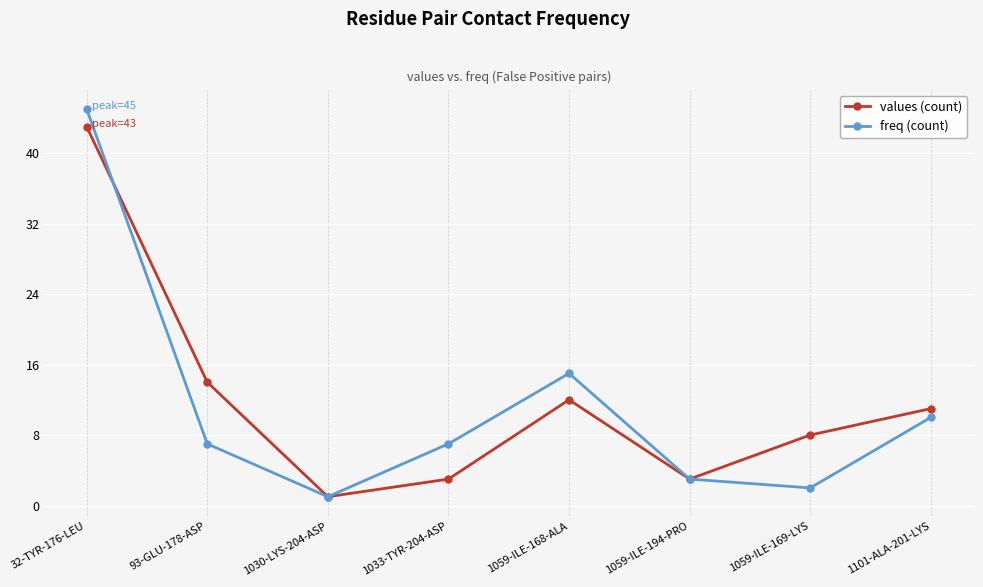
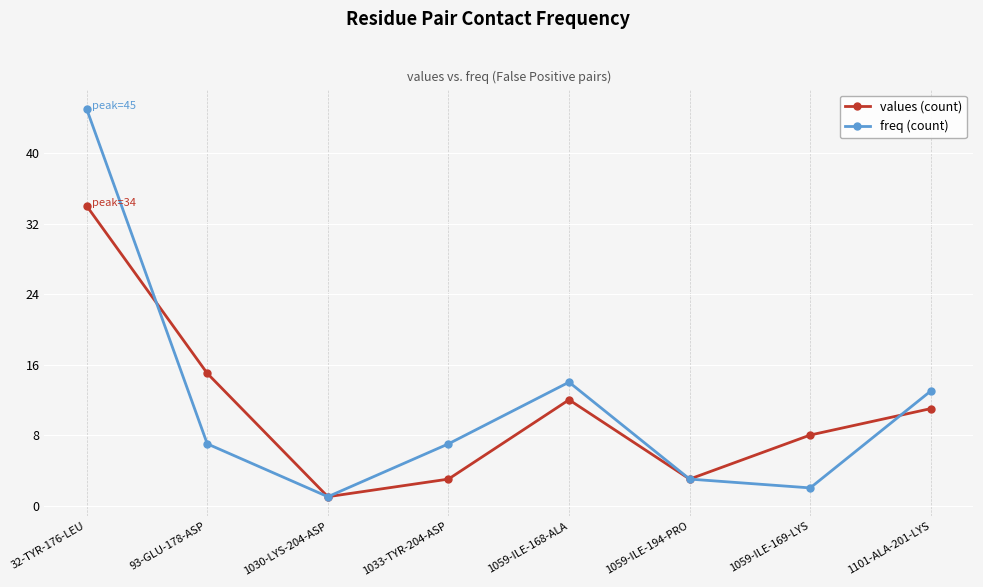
values (count), 32-TYR-176-LEU: 43 -> 34
values (count), 93-GLU-178-ASP: 14 -> 15
freq (count), 1059-ILE-168-ALA: 15 -> 14
freq (count), 1101-ALA-201-LYS: 10 -> 13
